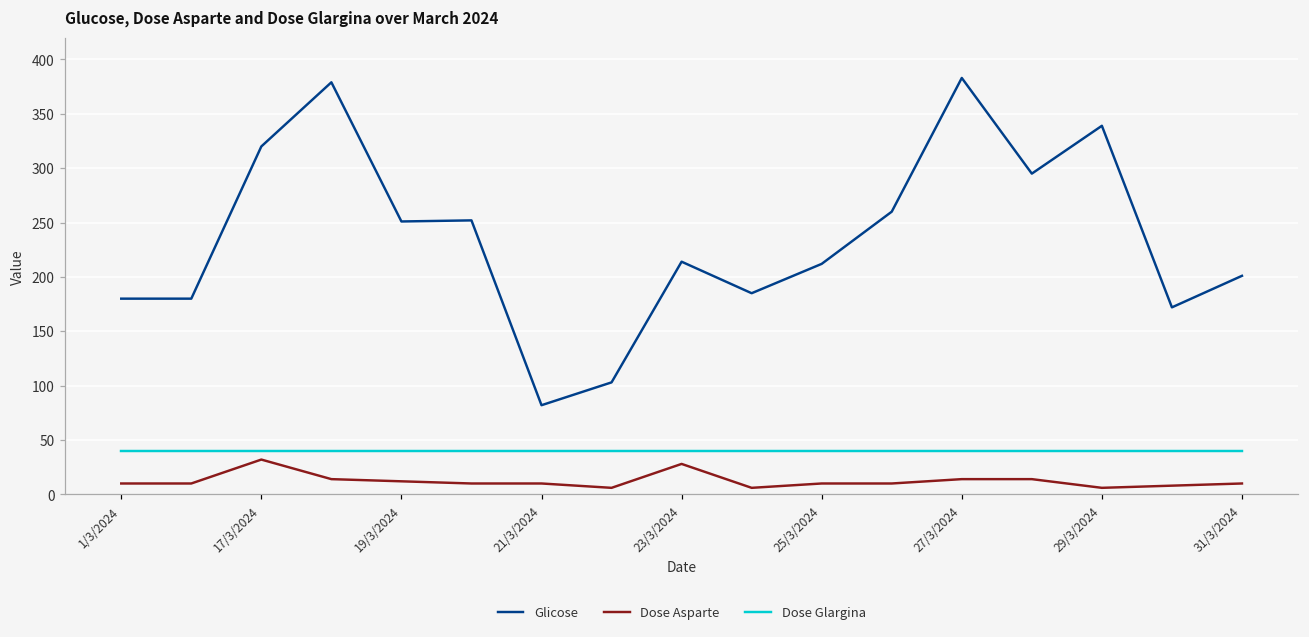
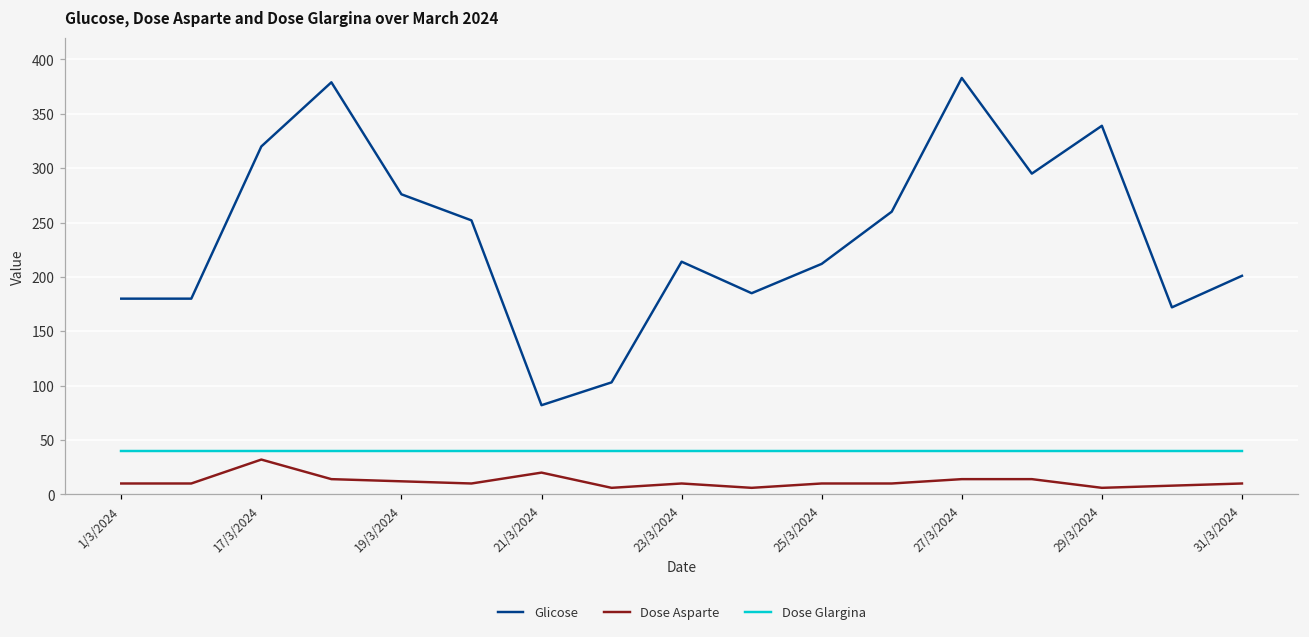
Glicose, 19/3/2024: 250 -> 280
Dose Asparte, 21/3/2024: 10 -> 20
Dose Asparte, 23/3/2024: 30 -> 10
